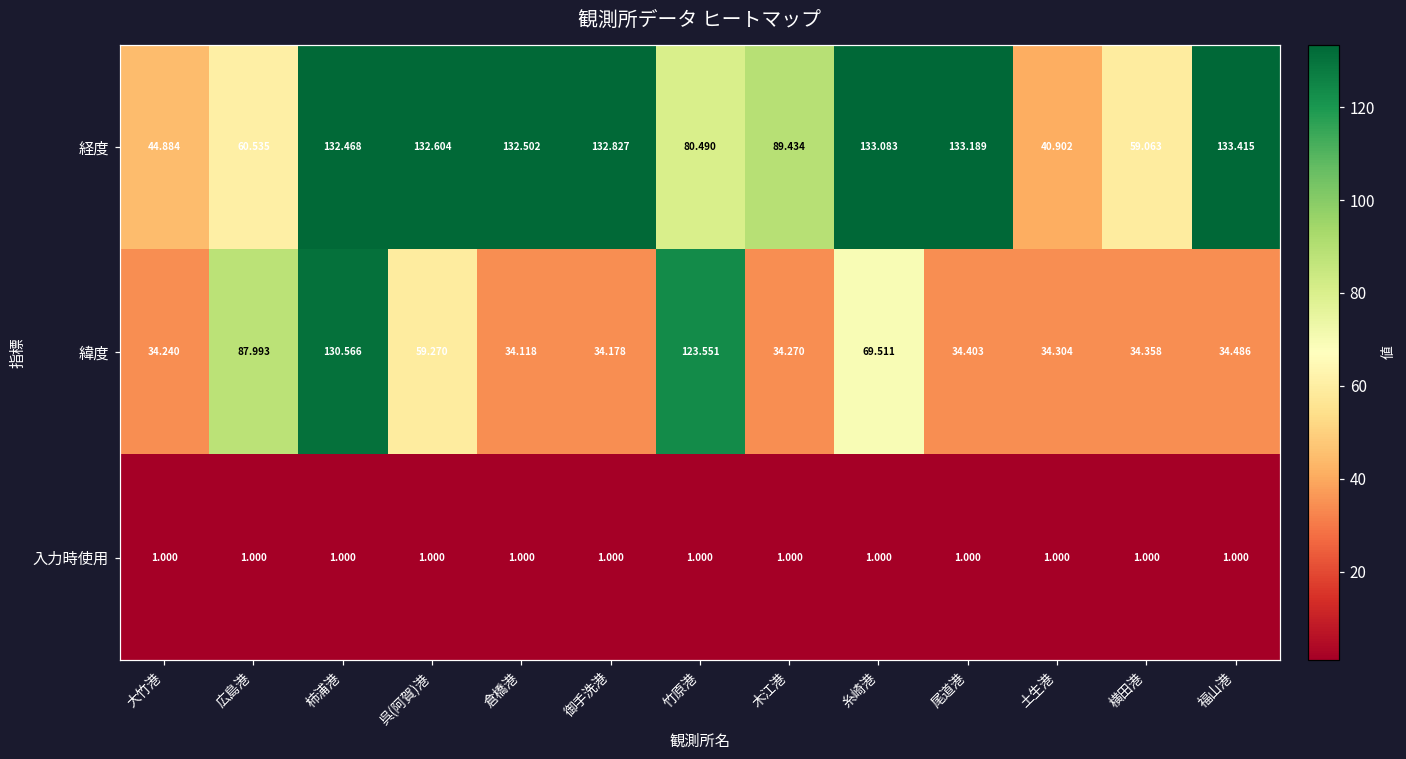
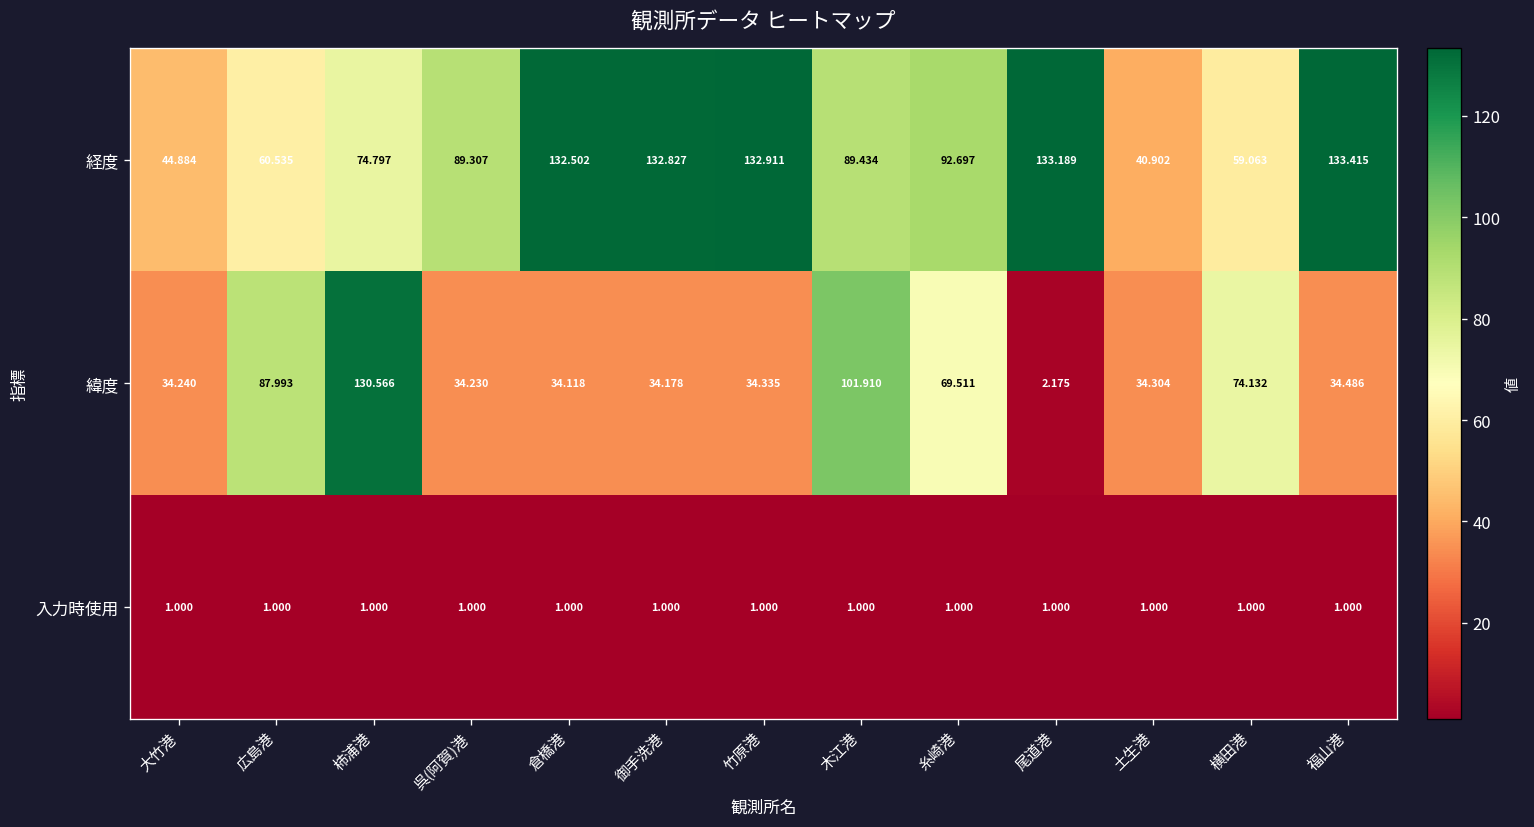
経度, 柿浦港: 132.468 -> 74.797
経度, 呉(阿賀)港: 132.604 -> 89.307
経度, 竹原港: 80.490 -> 132.911
経度, 糸崎港: 133.083 -> 92.697
緯度, 呉(阿賀)港: 59.270 -> 34.230
緯度, 竹原港: 123.551 -> 34.335
緯度, 木江港: 34.270 -> 101.910
緯度, 尾道港: 34.403 -> 2.175
緯度, 横田港: 34.358 -> 74.132
